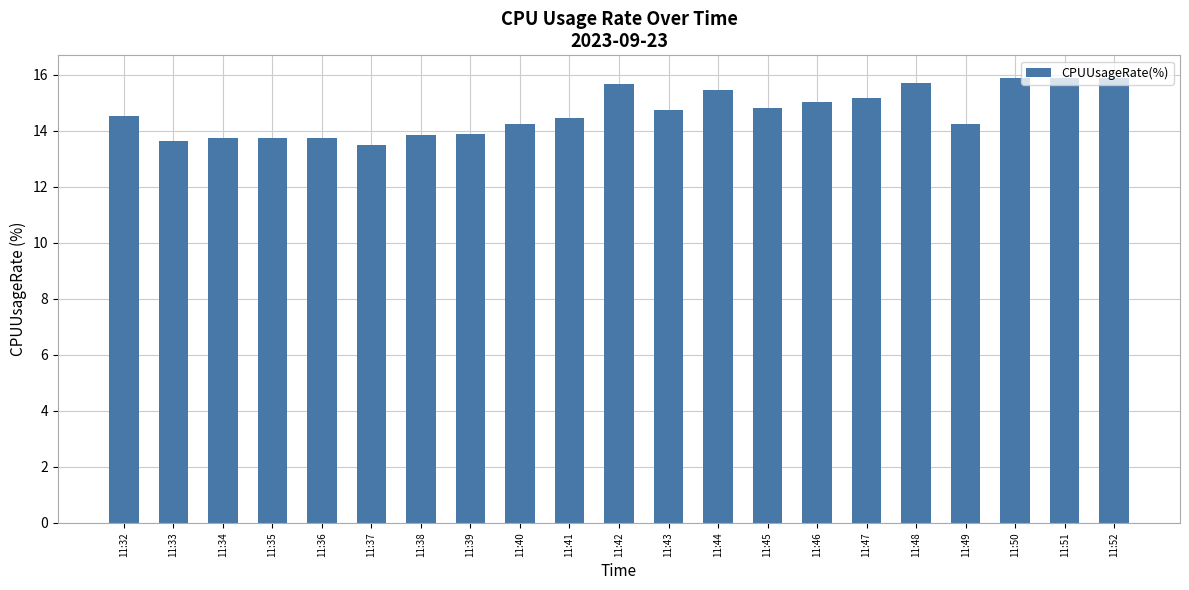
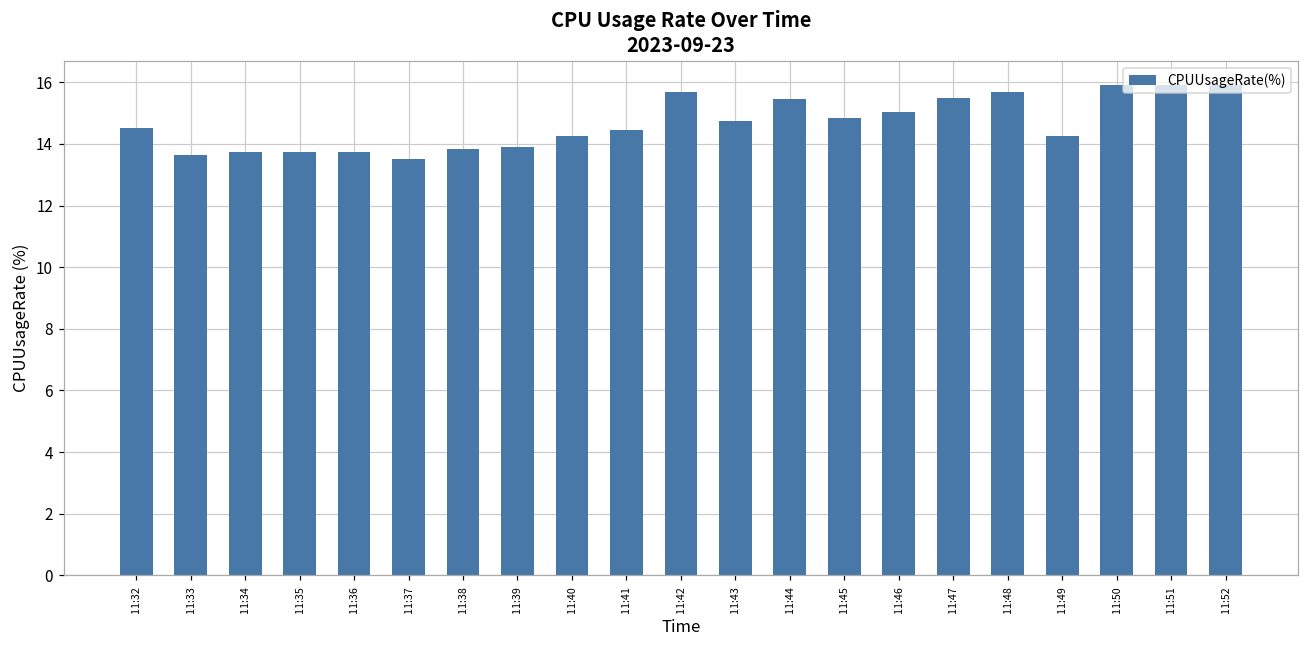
11:47: 15.2 -> 15.5
